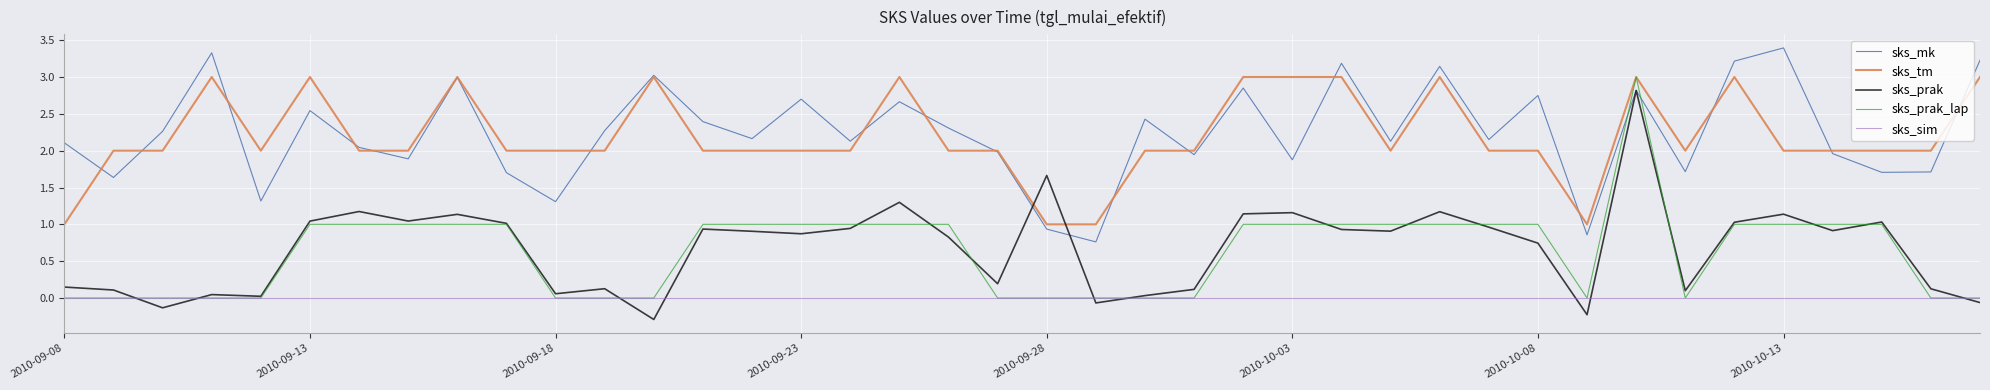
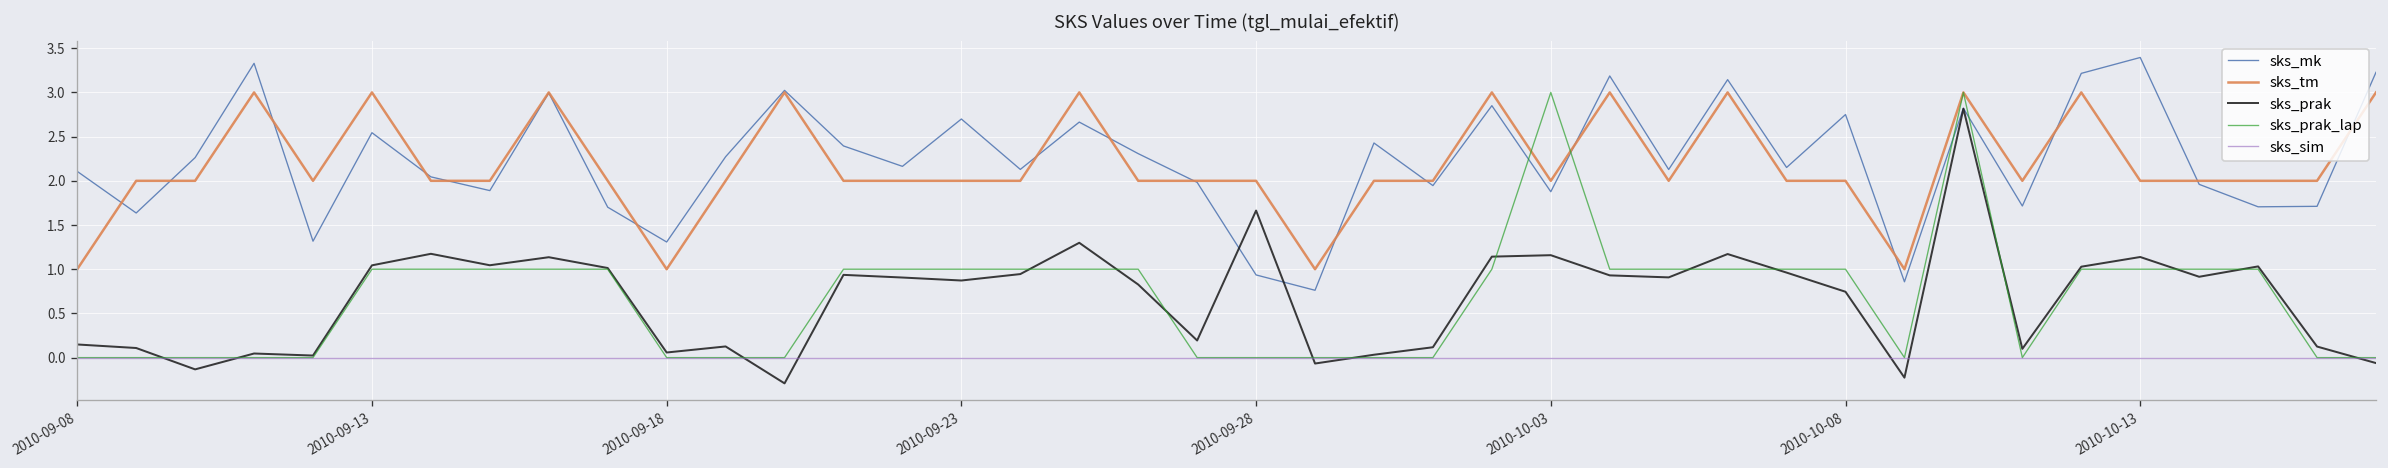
sks_tm, 2010-09-18: 2 -> 1
sks_tm, 2010-09-28: 1 -> 2
sks_tm, 2010-10-03: 3 -> 2
sks_prak_lap, 2010-10-03: 1 -> 3
